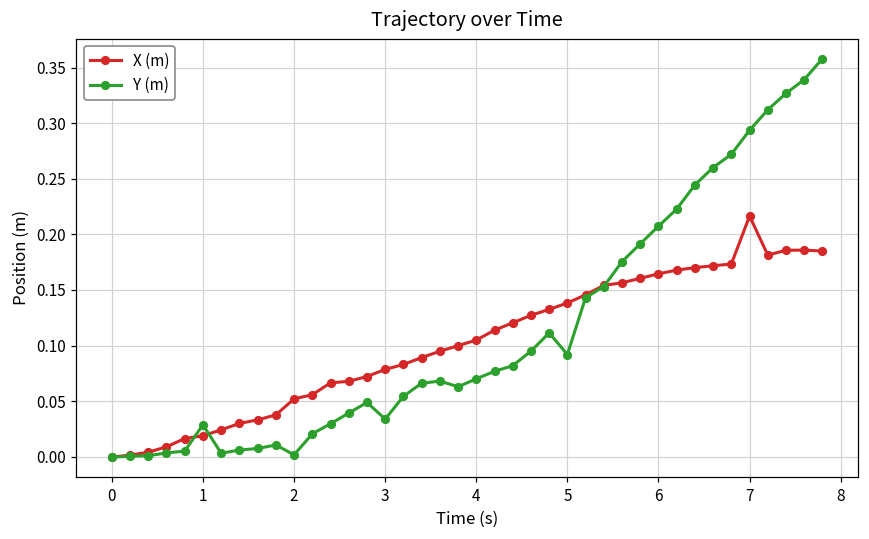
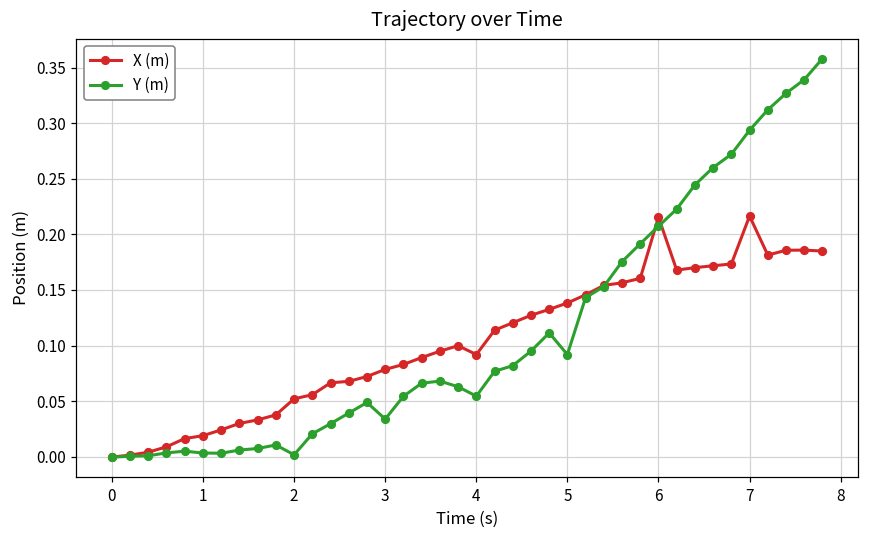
Y (m), 1: 0.029 -> 0.003
X (m), 4: 0.105 -> 0.092
Y (m), 4: 0.070 -> 0.054
X (m), 6: 0.165 -> 0.216
